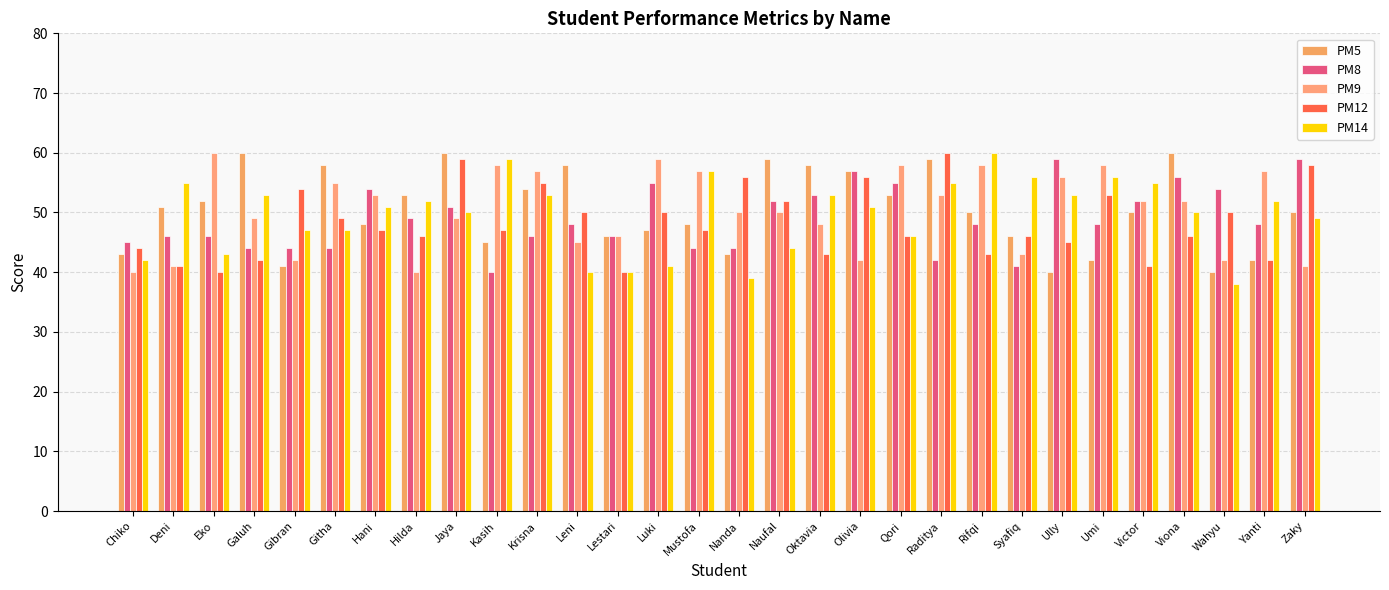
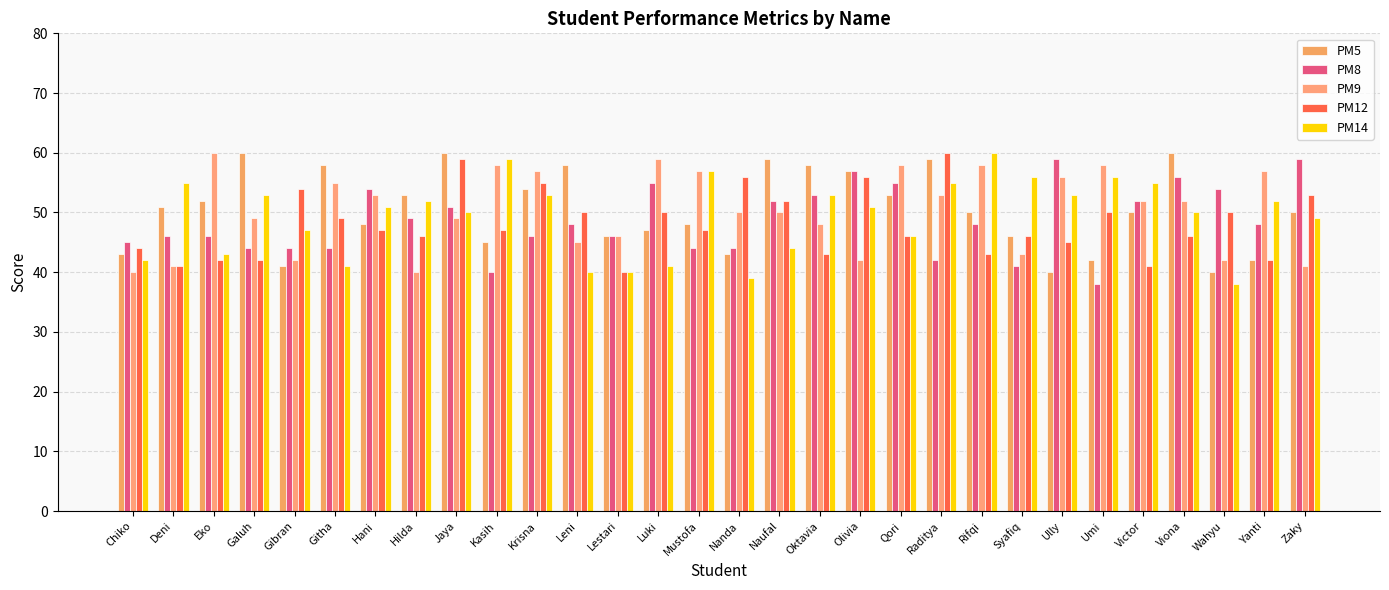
PM12, Eko: 40 -> 42
PM14, Githa: 47 -> 41
PM8, Umi: 48 -> 38
PM12, Umi: 53 -> 50
PM12, Zaky: 58 -> 53
